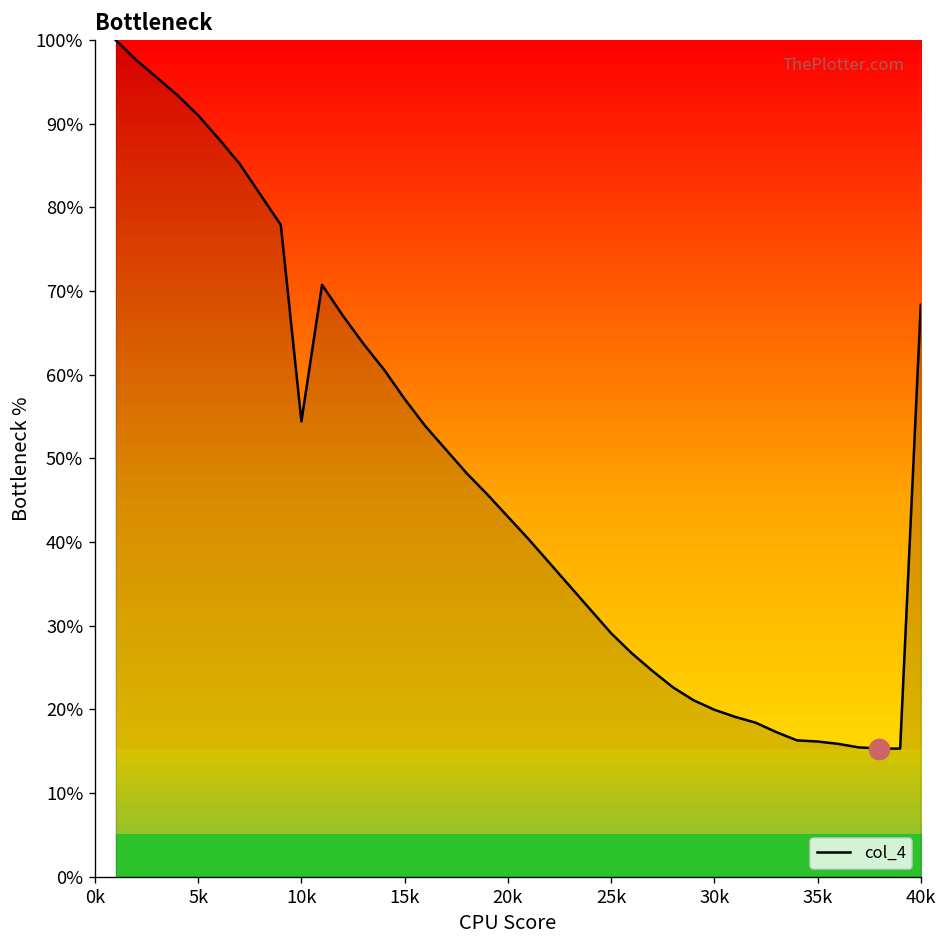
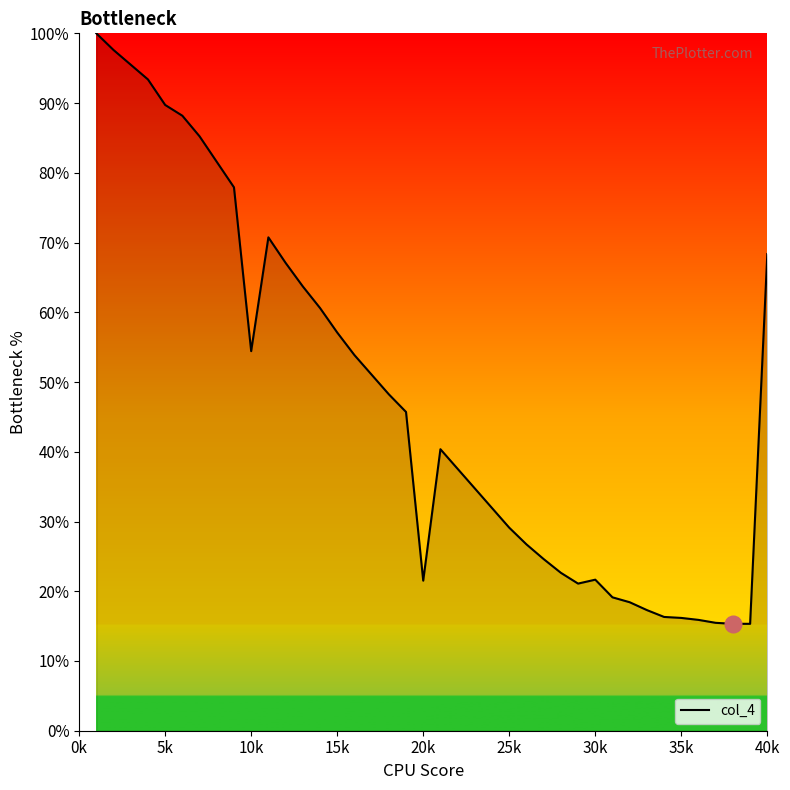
col_4, 5k: 91% -> 90%
col_4, 20k: 43% -> 22%
col_4, 30k: 20% -> 22%
